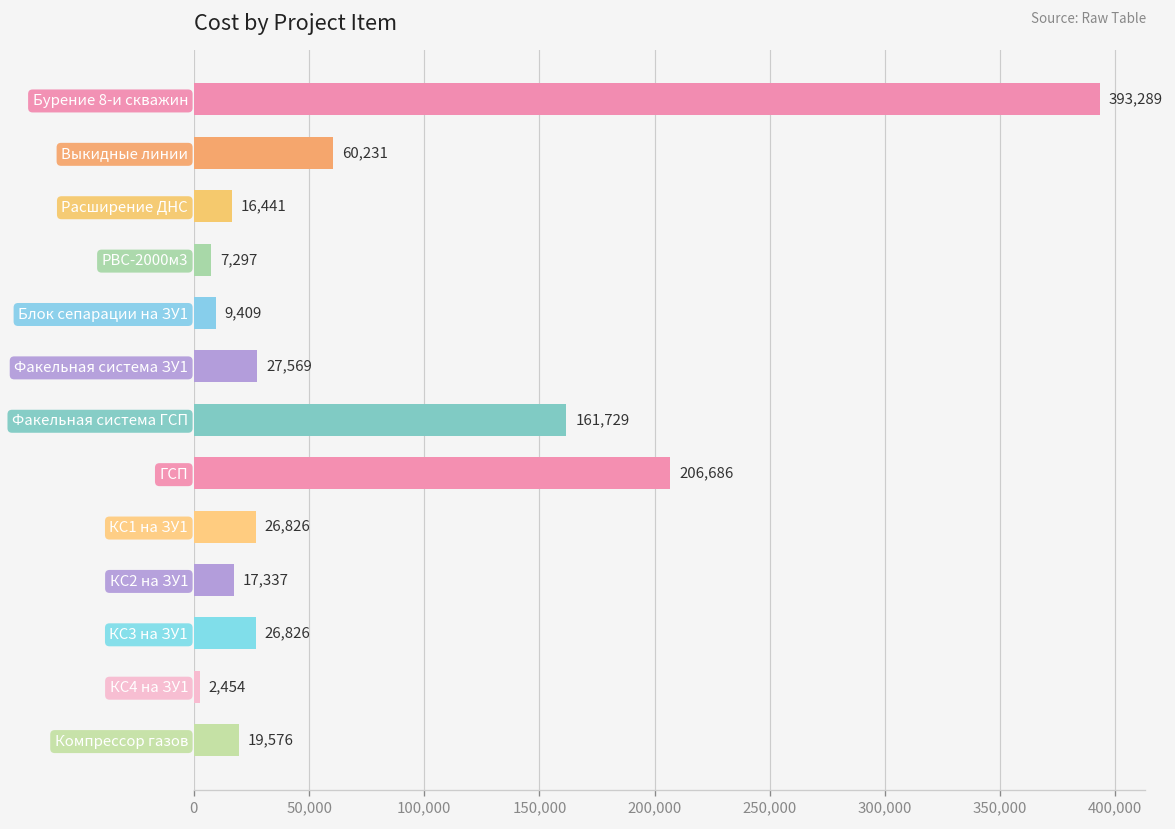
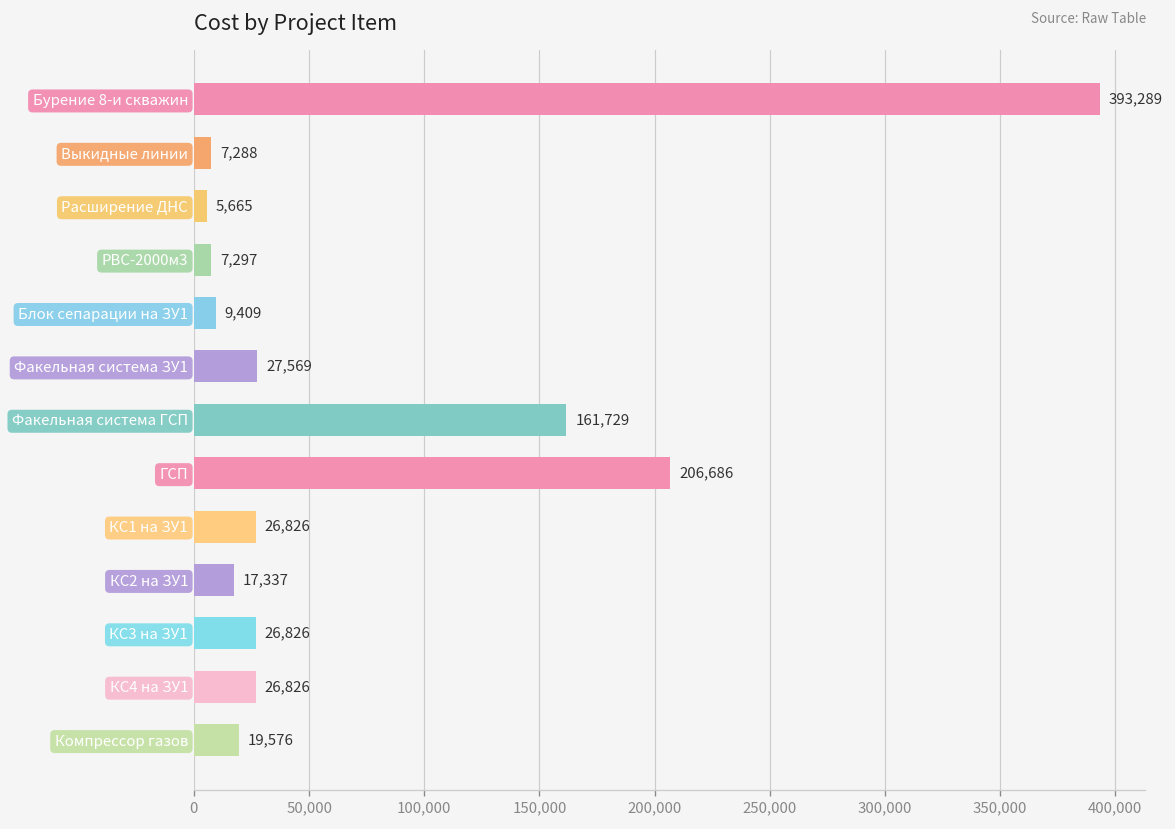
Выкидные линии: 60,231 -> 7,288
Расширение ДНС: 16,441 -> 5,665
КС4 на ЗУ1: 2,454 -> 26,826
